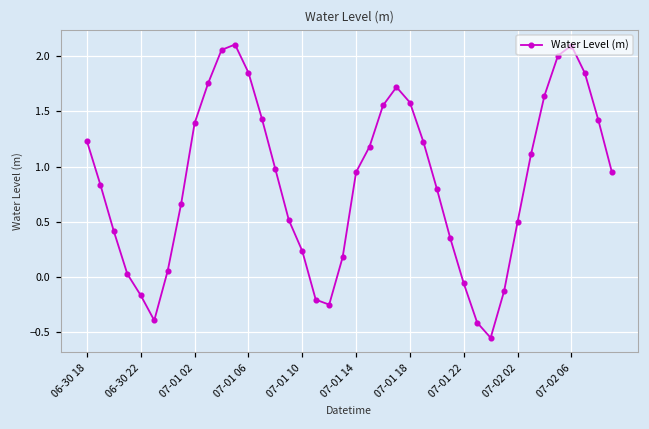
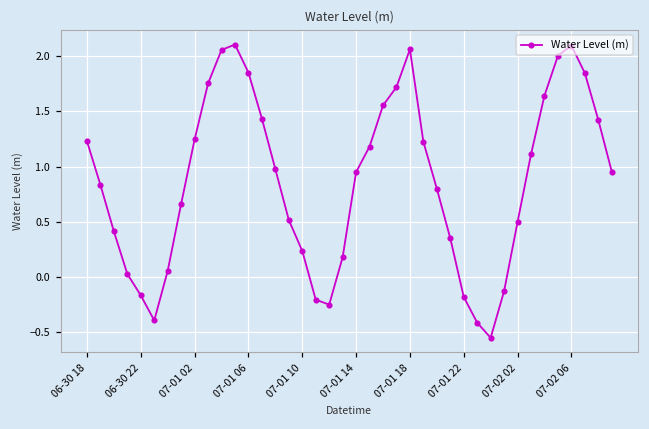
07-01 02: 1.39 -> 1.25
07-01 18: 1.58 -> 2.06
07-01 22: -0.06 -> -0.18
